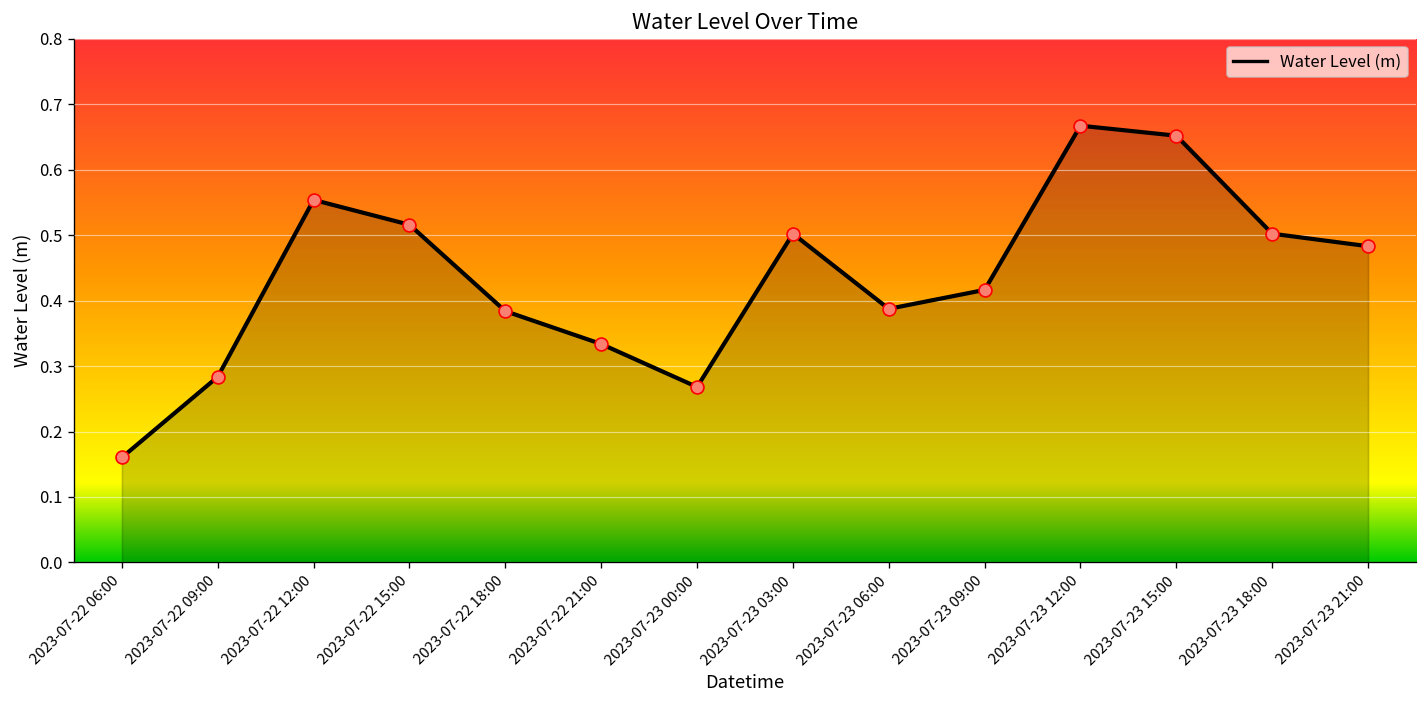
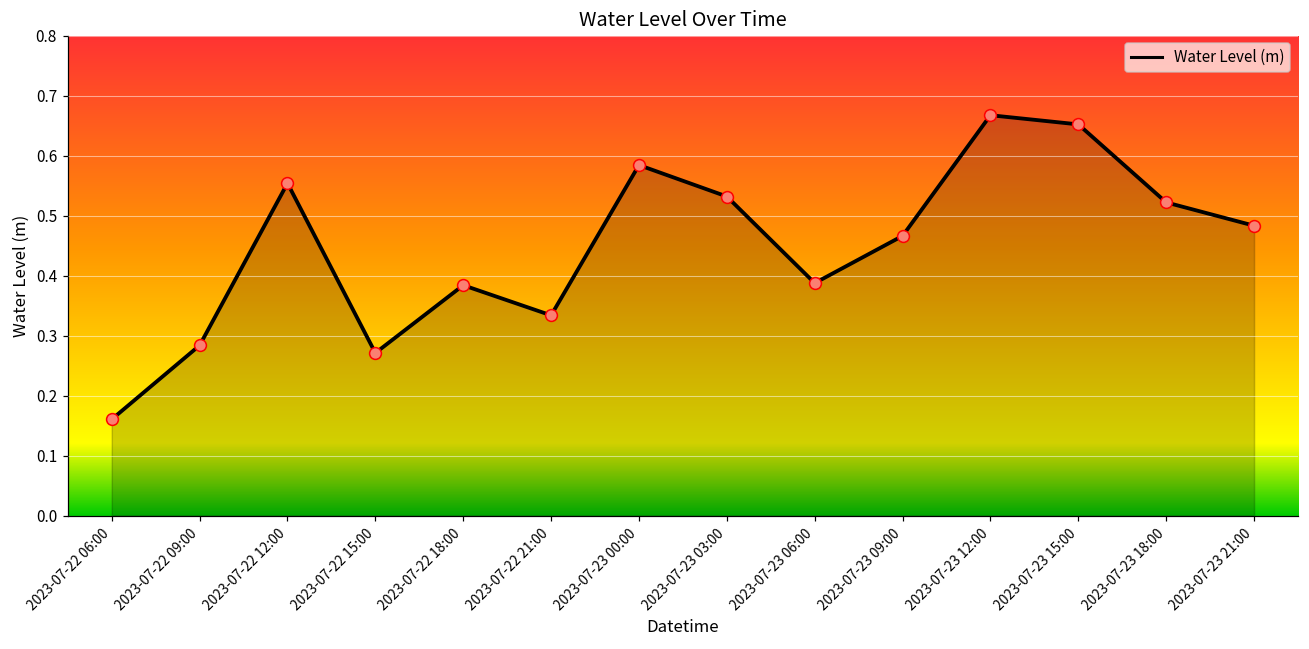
2023-07-22 15:00: 0.52 -> 0.27
2023-07-23 00:00: 0.27 -> 0.58
2023-07-23 03:00: 0.50 -> 0.53
2023-07-23 09:00: 0.42 -> 0.47
2023-07-23 18:00: 0.50 -> 0.52
